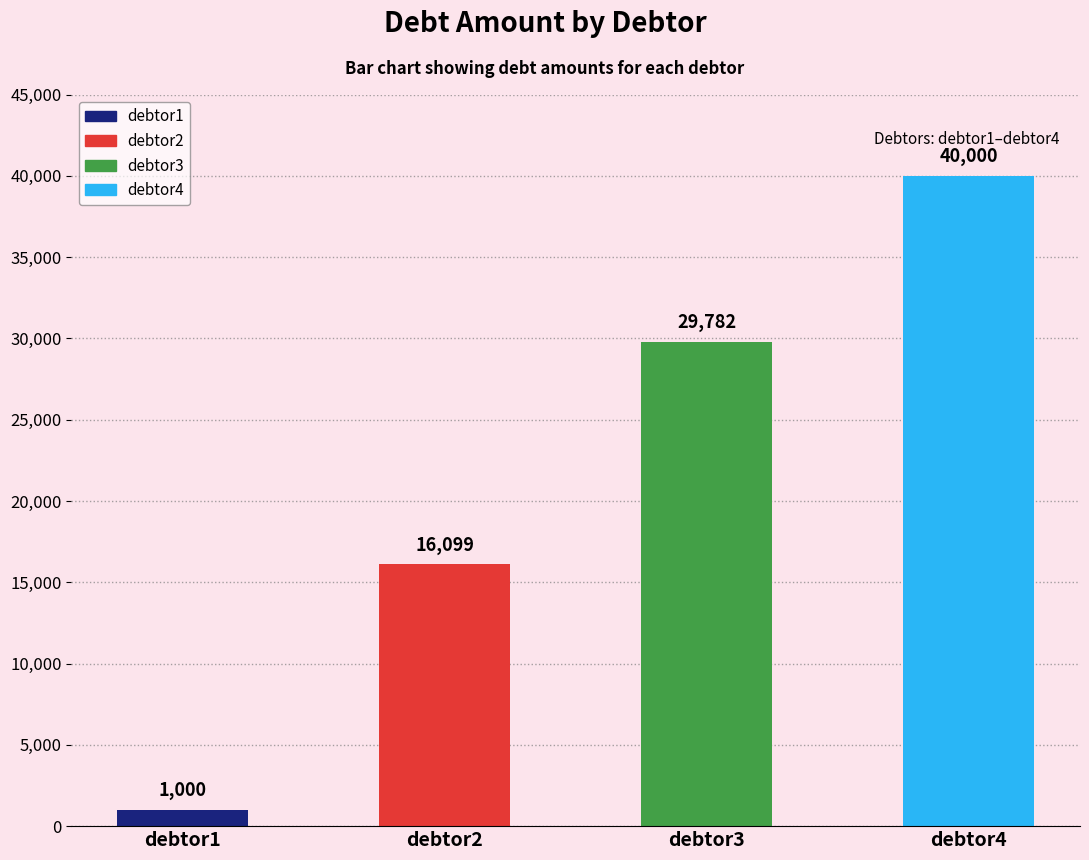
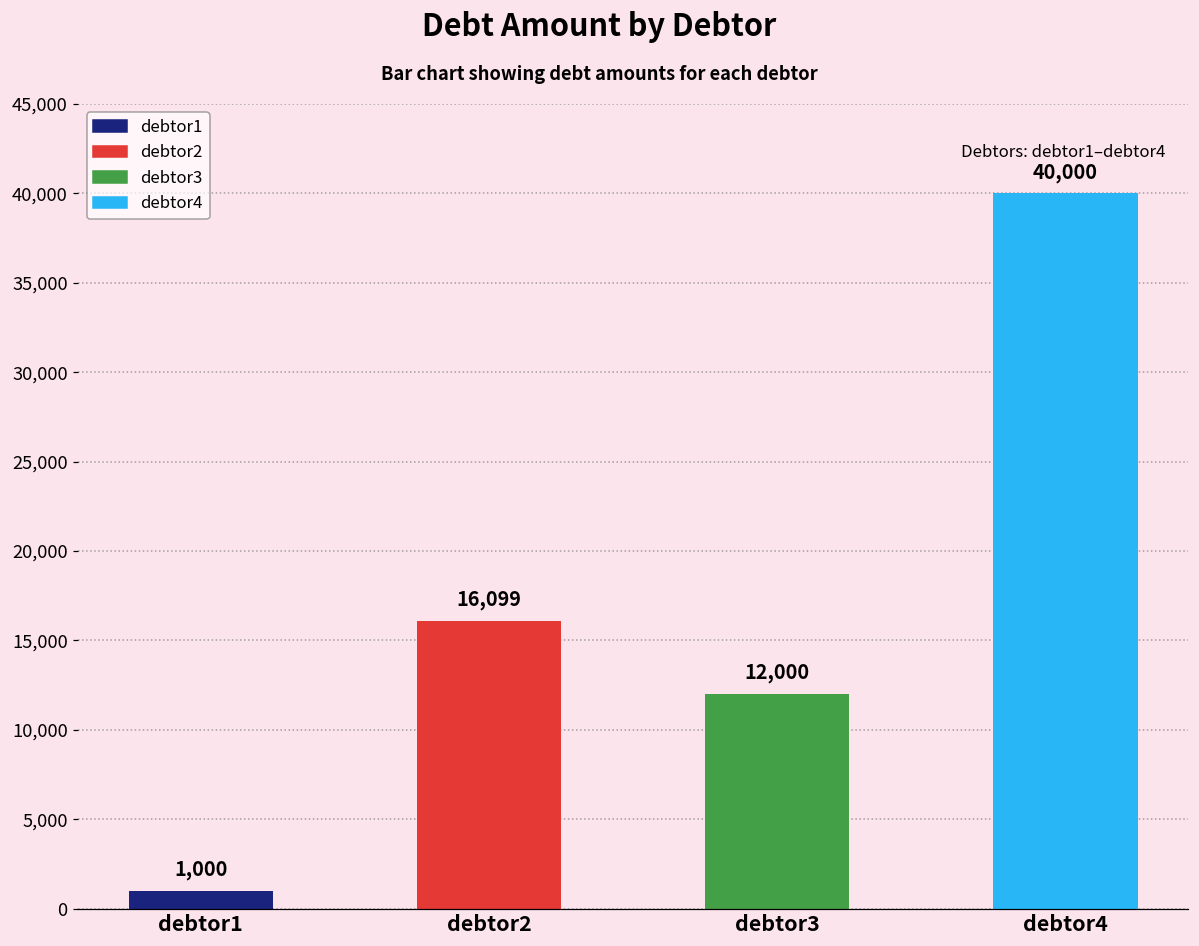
debtor3: 29,782 -> 12,000
